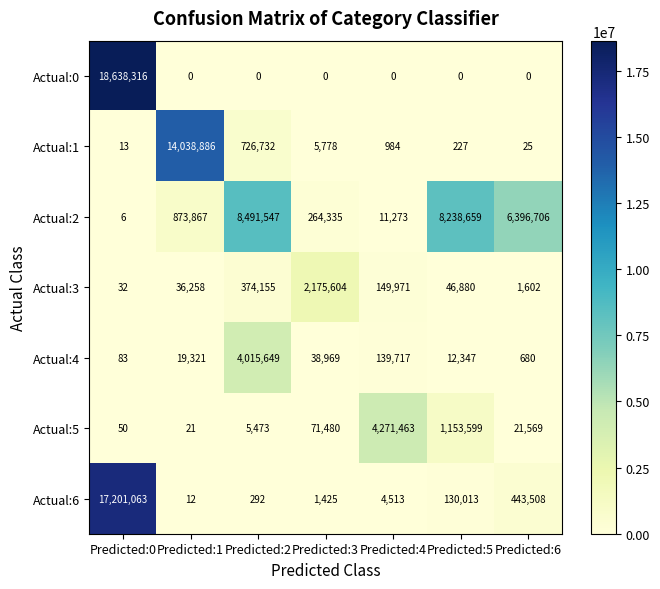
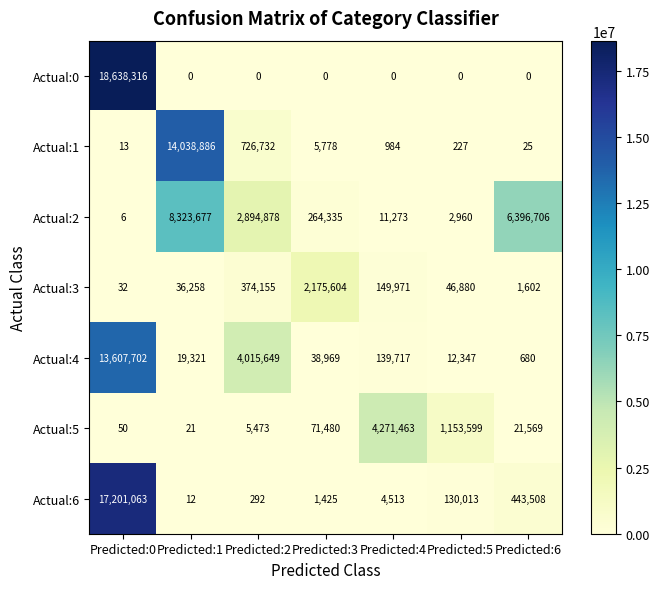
Actual:2, Predicted:1: 873,867 -> 8,323,677
Actual:2, Predicted:2: 8,491,547 -> 2,894,878
Actual:2, Predicted:5: 8,238,659 -> 2,960
Actual:4, Predicted:0: 83 -> 13,607,702
